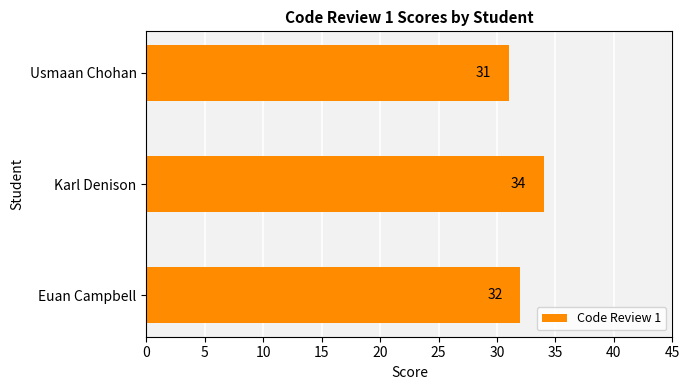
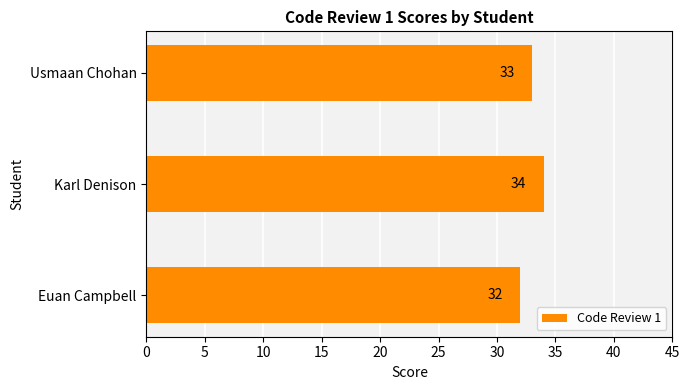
Usmaan Chohan: 31 -> 33
